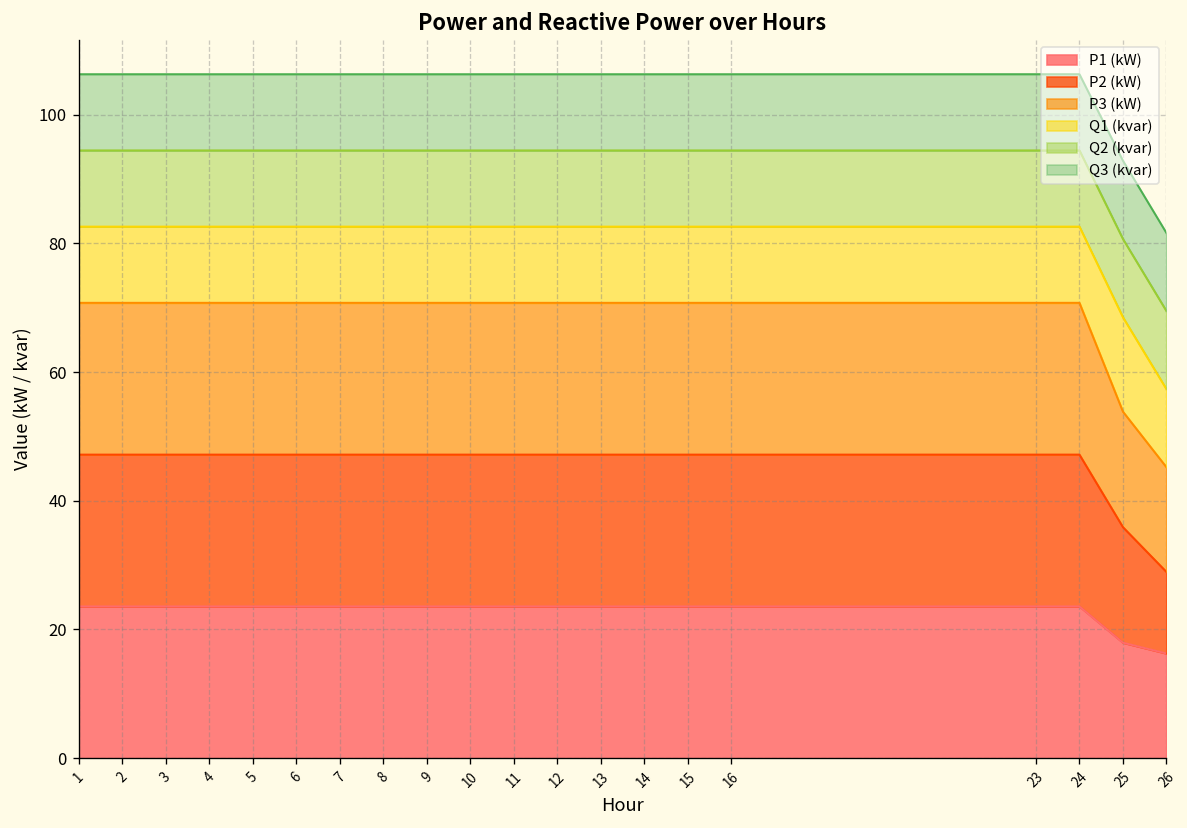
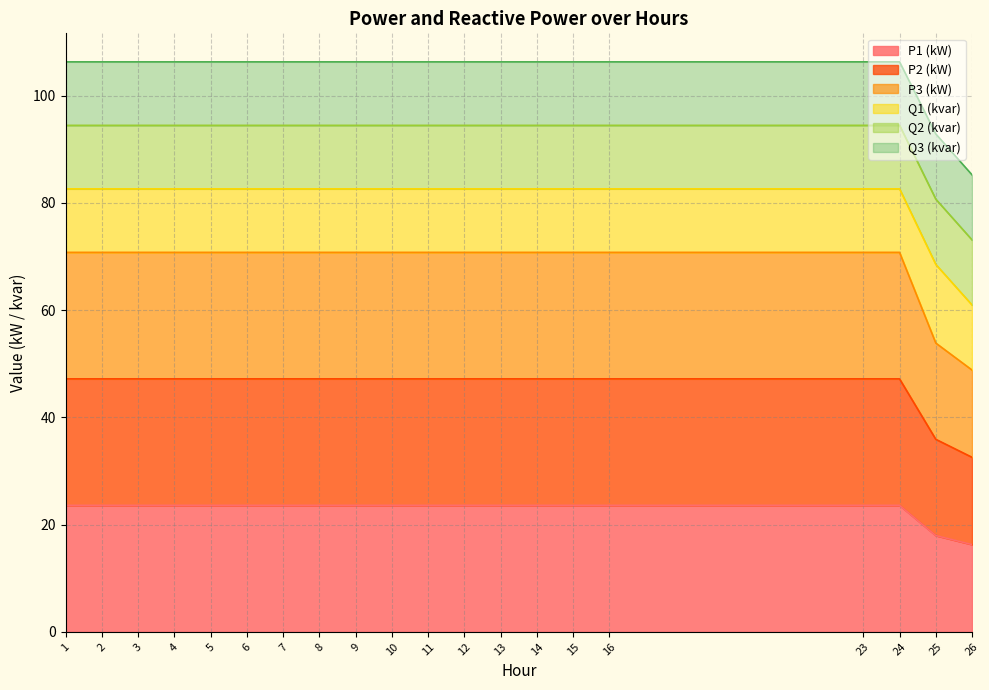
P2 (kW), 26: 13 -> 16
